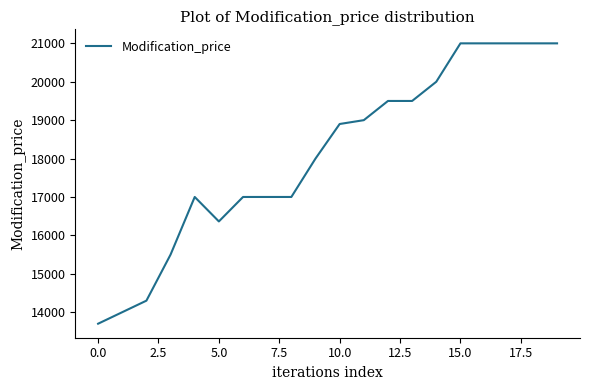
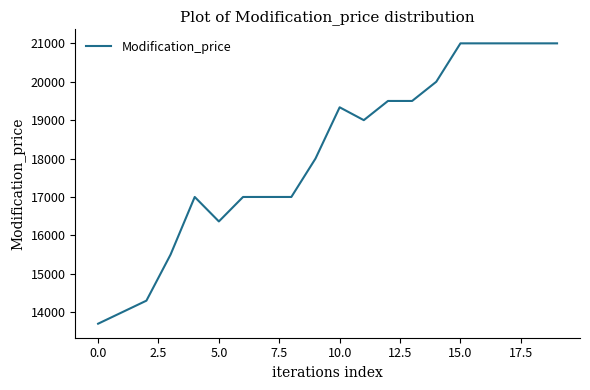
10.0: 18900 -> 19300
